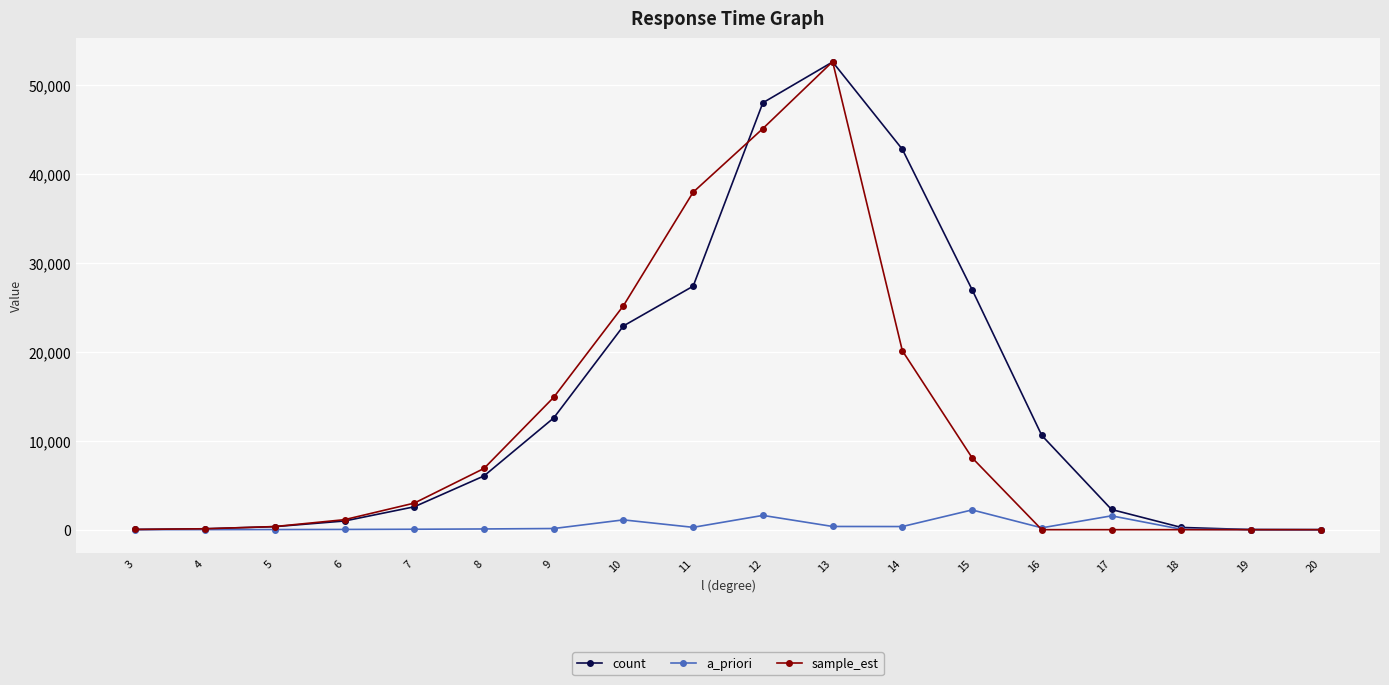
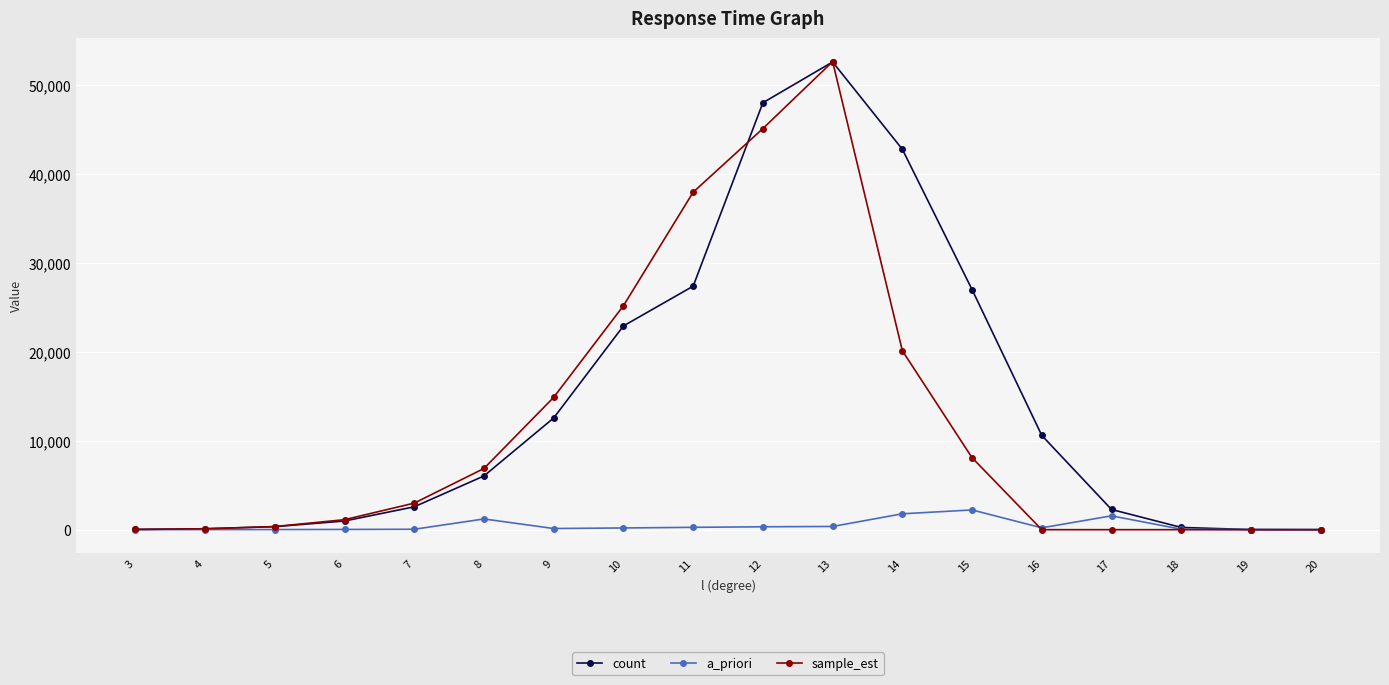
a_priori, 8: 0 -> 1,000
a_priori, 10: 1,000 -> 0
a_priori, 12: 2,000 -> 0
a_priori, 14: 0 -> 2,000
